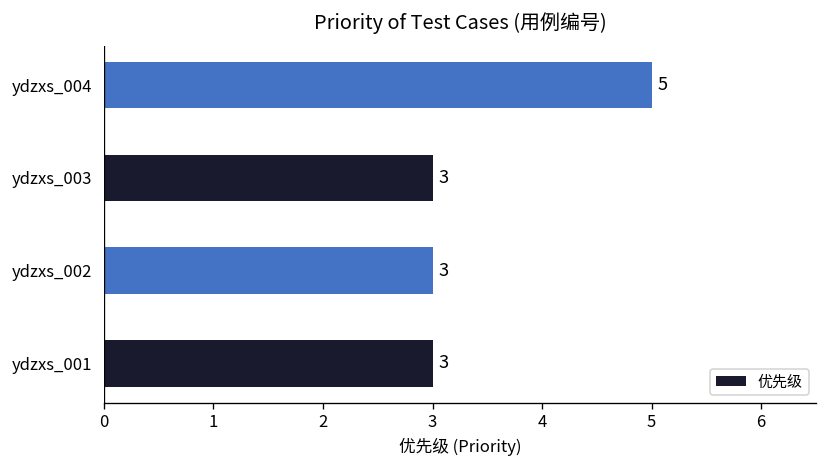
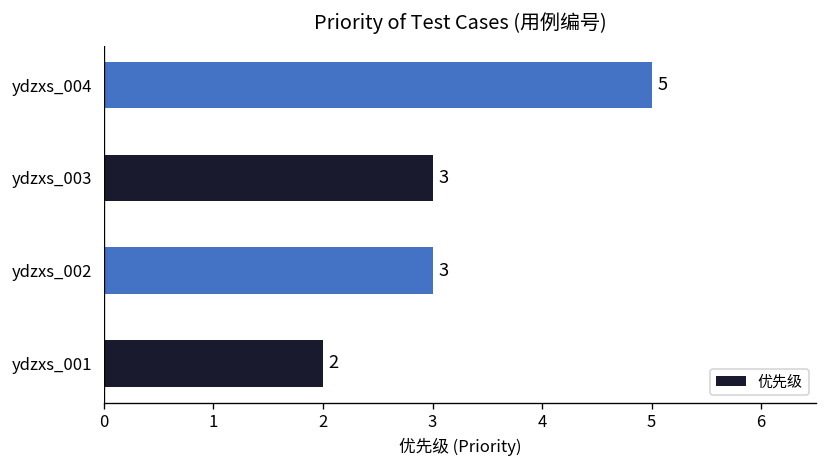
ydzxs_001: 3 -> 2
